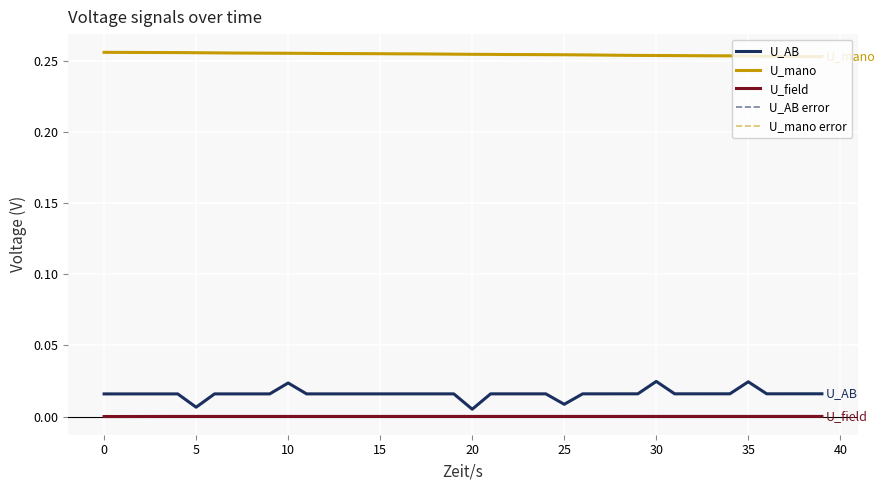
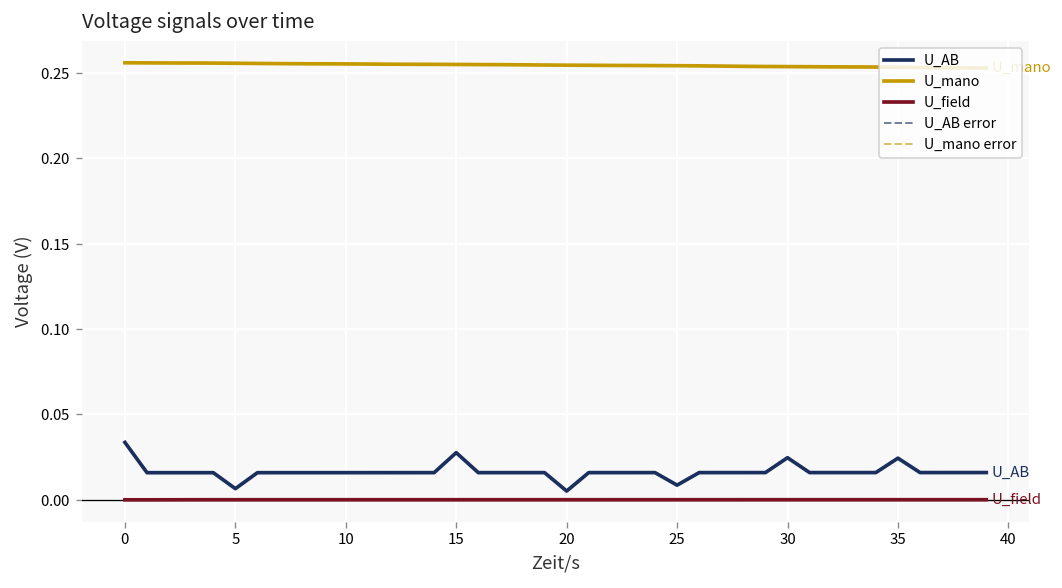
U_AB, 0: 0.016 -> 0.034
U_AB, 10: 0.024 -> 0.016
U_AB, 15: 0.016 -> 0.028
